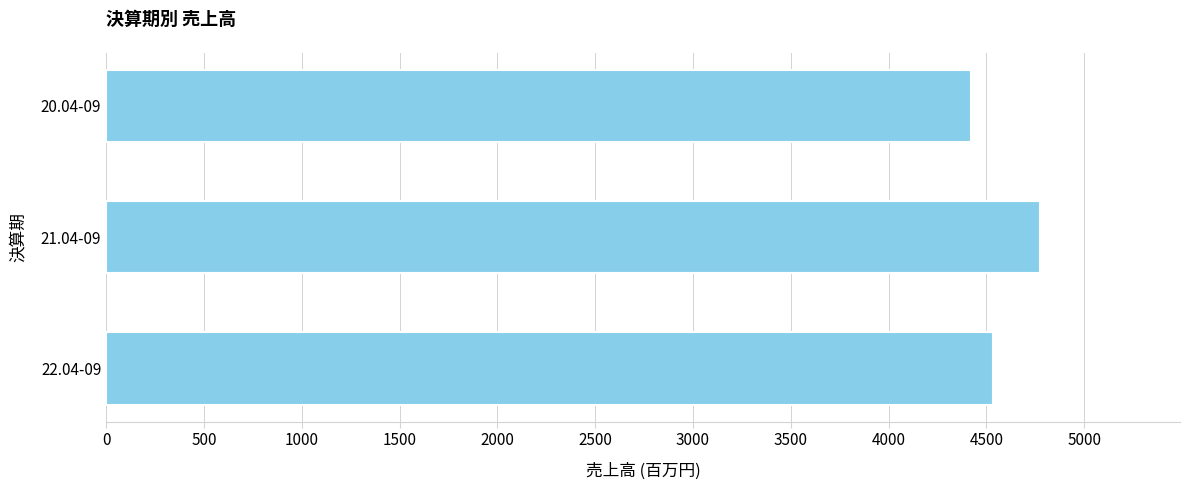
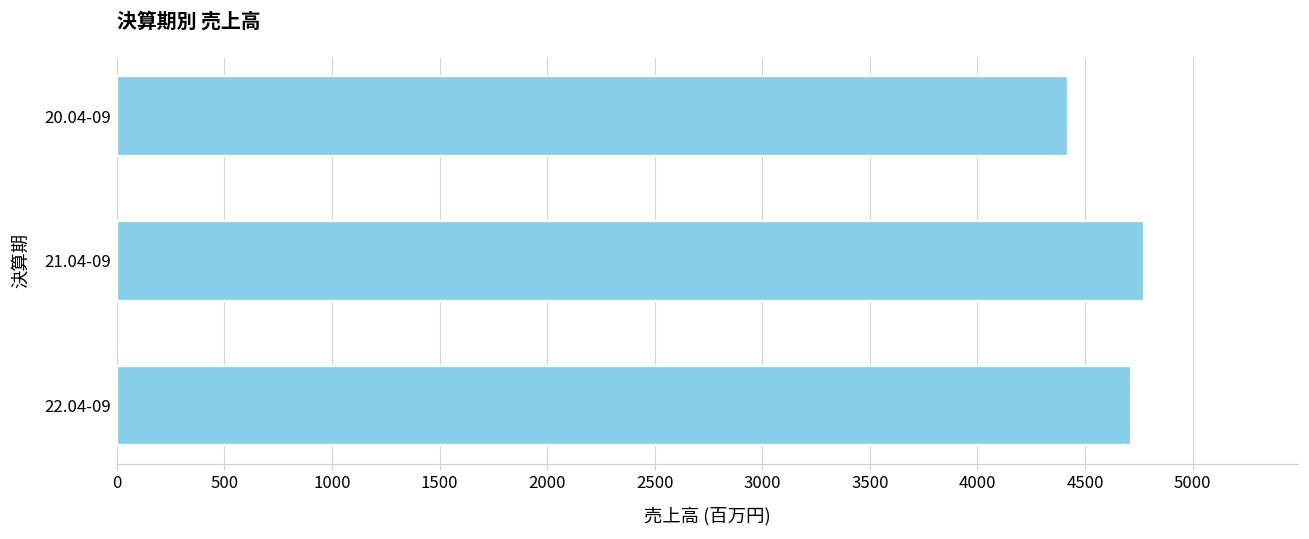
22.04-09: 4530 -> 4710
